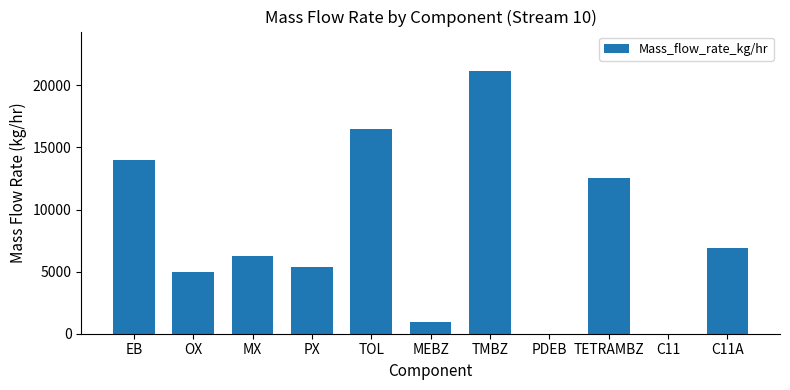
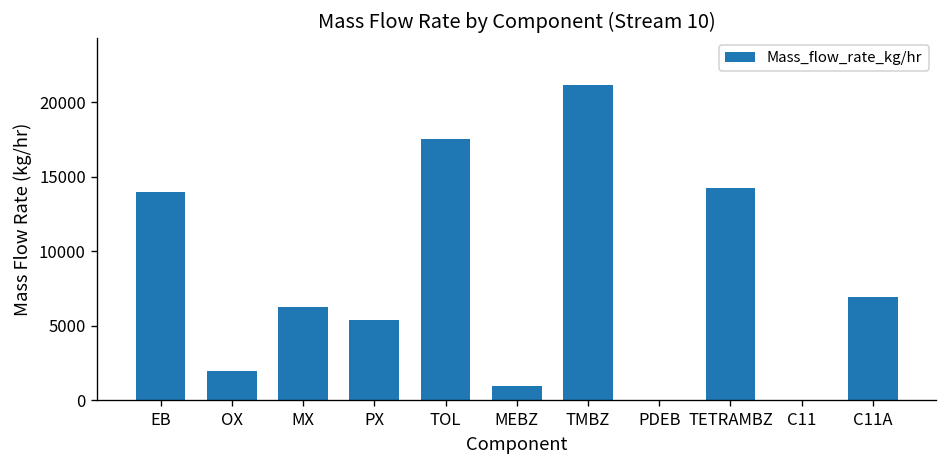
OX: 5000 -> 2000
TOL: 16500 -> 17500
TETRAMBZ: 12600 -> 14200
